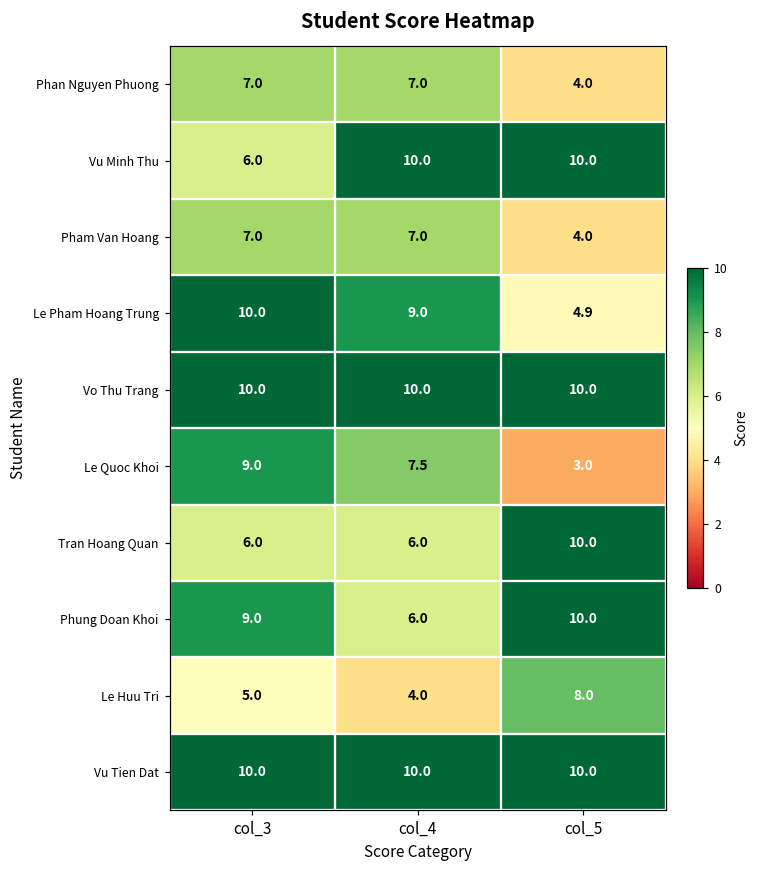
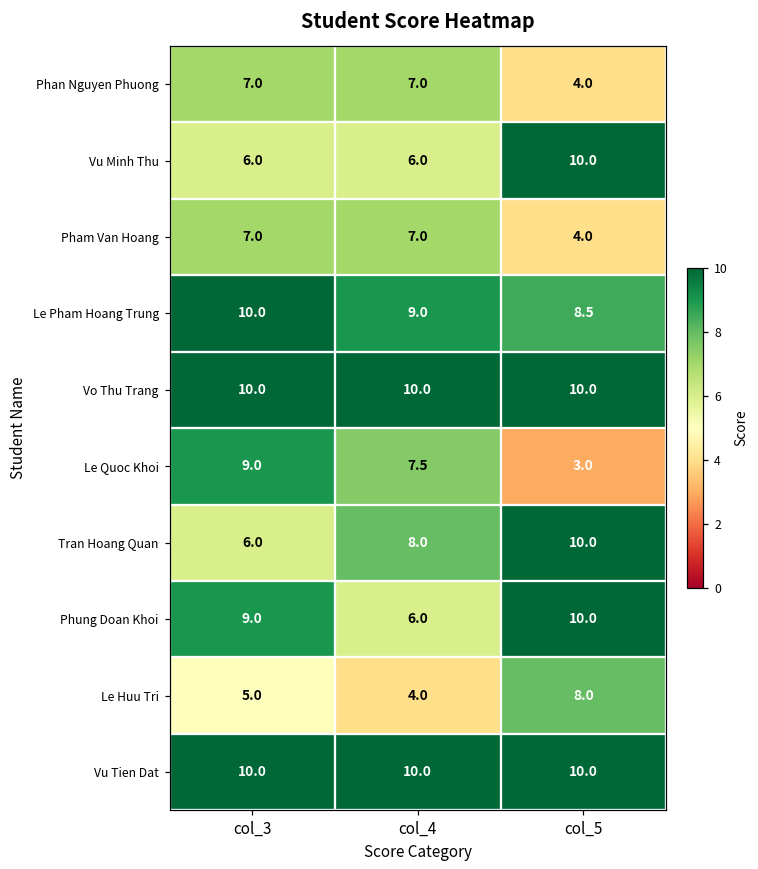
Vu Minh Thu, col_4: 10.0 -> 6.0
Le Pham Hoang Trung, col_5: 4.9 -> 8.5
Tran Hoang Quan, col_4: 6.0 -> 8.0
